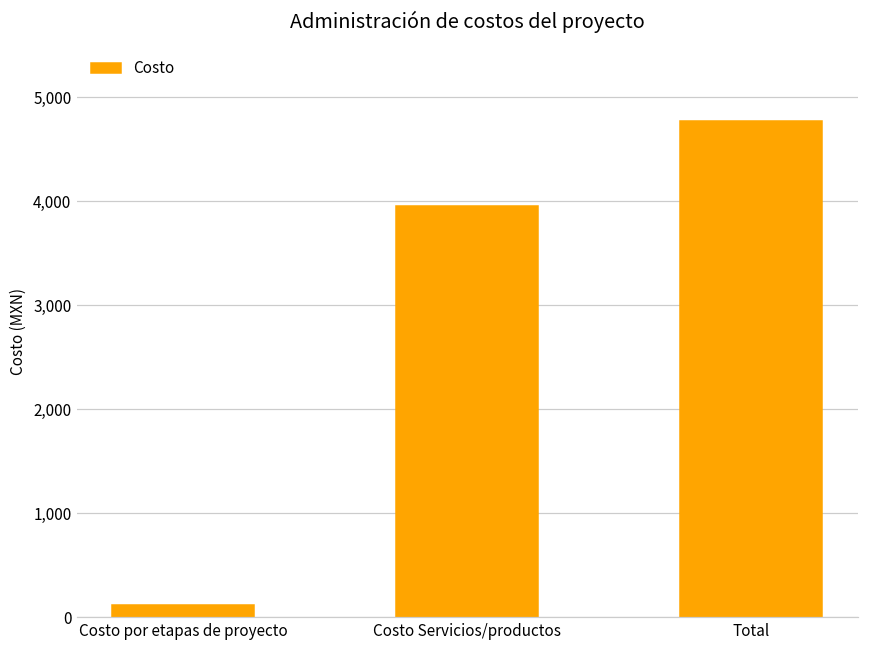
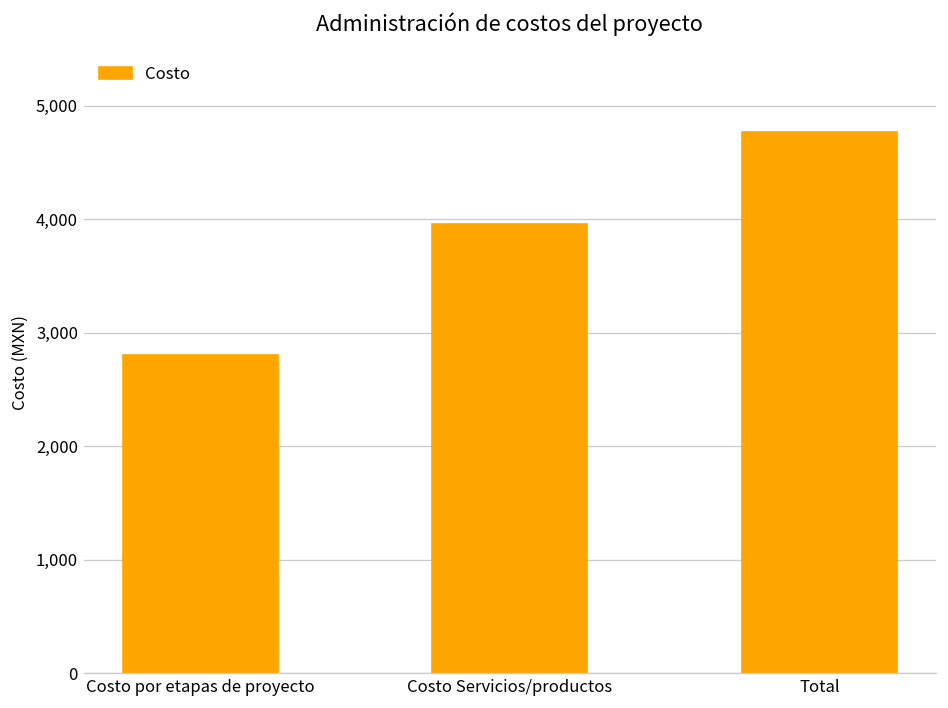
Costo por etapas de proyecto: 100 -> 2,800
